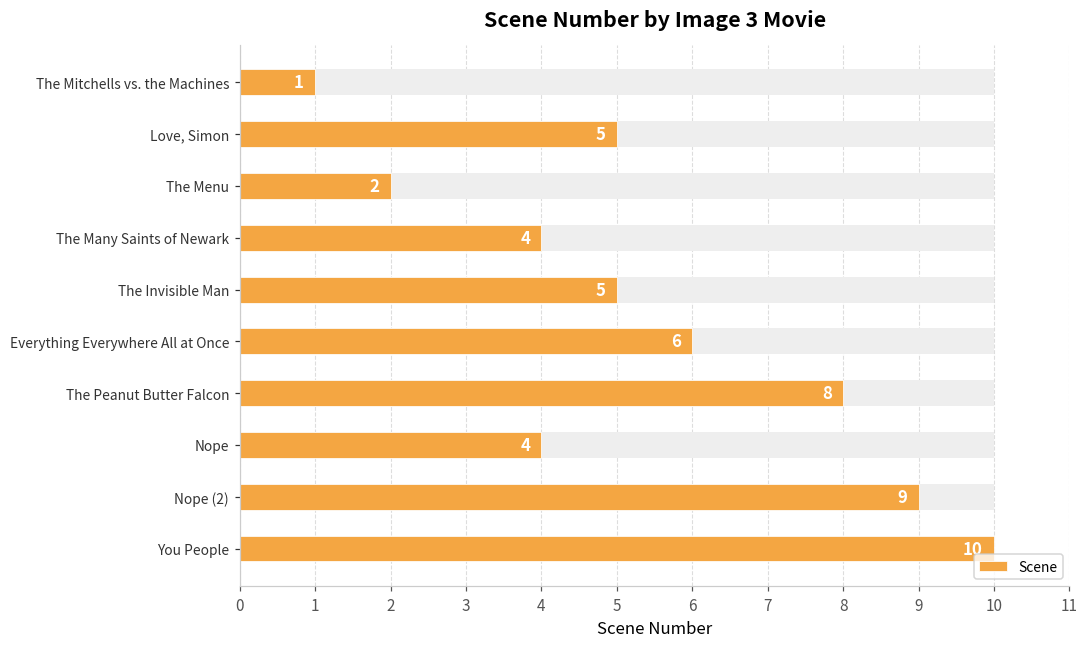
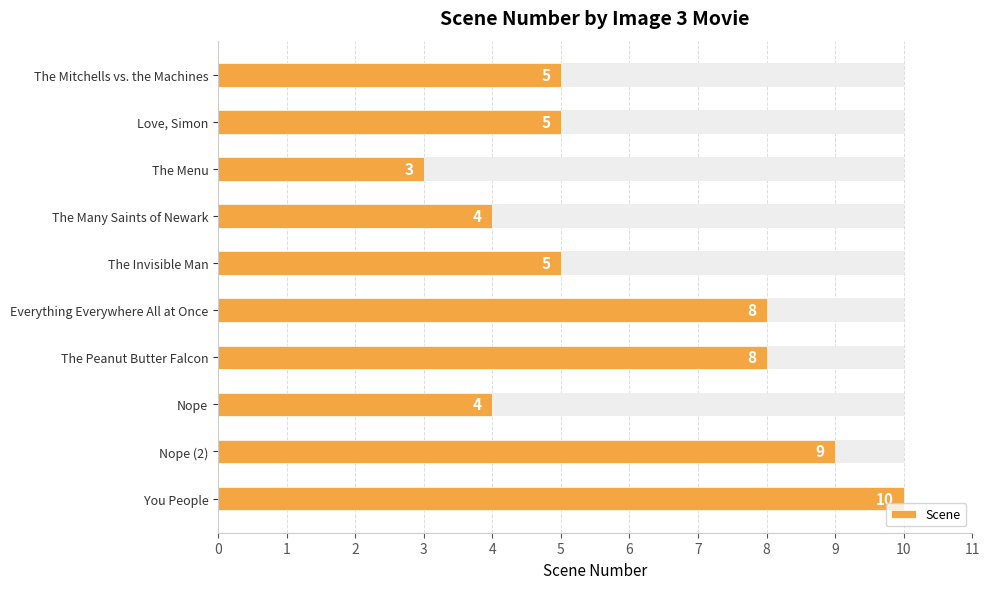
Scene, The Mitchells vs. the Machines: 1 -> 5
Scene, The Menu: 2 -> 3
Scene, Everything Everywhere All at Once: 6 -> 8
